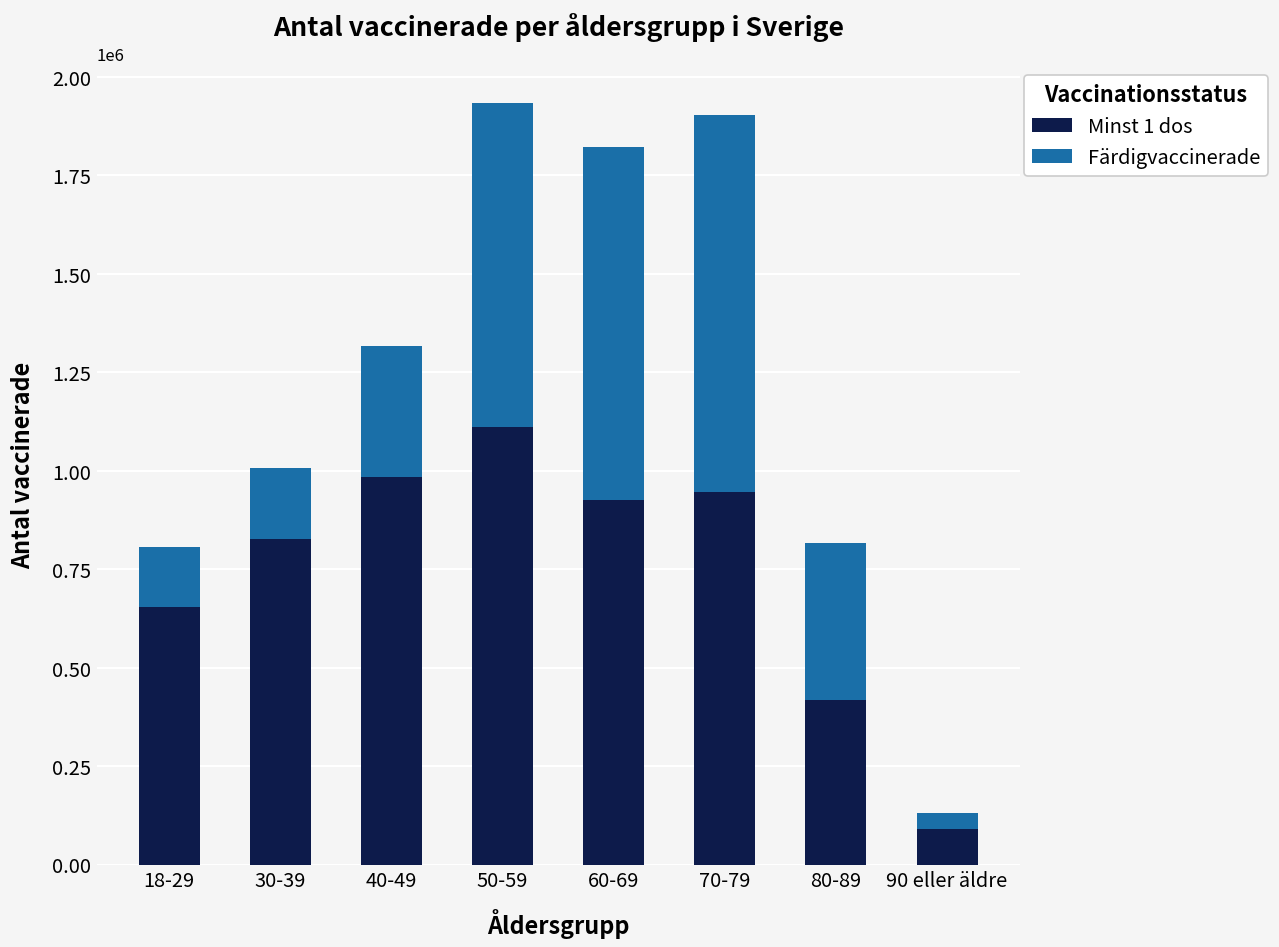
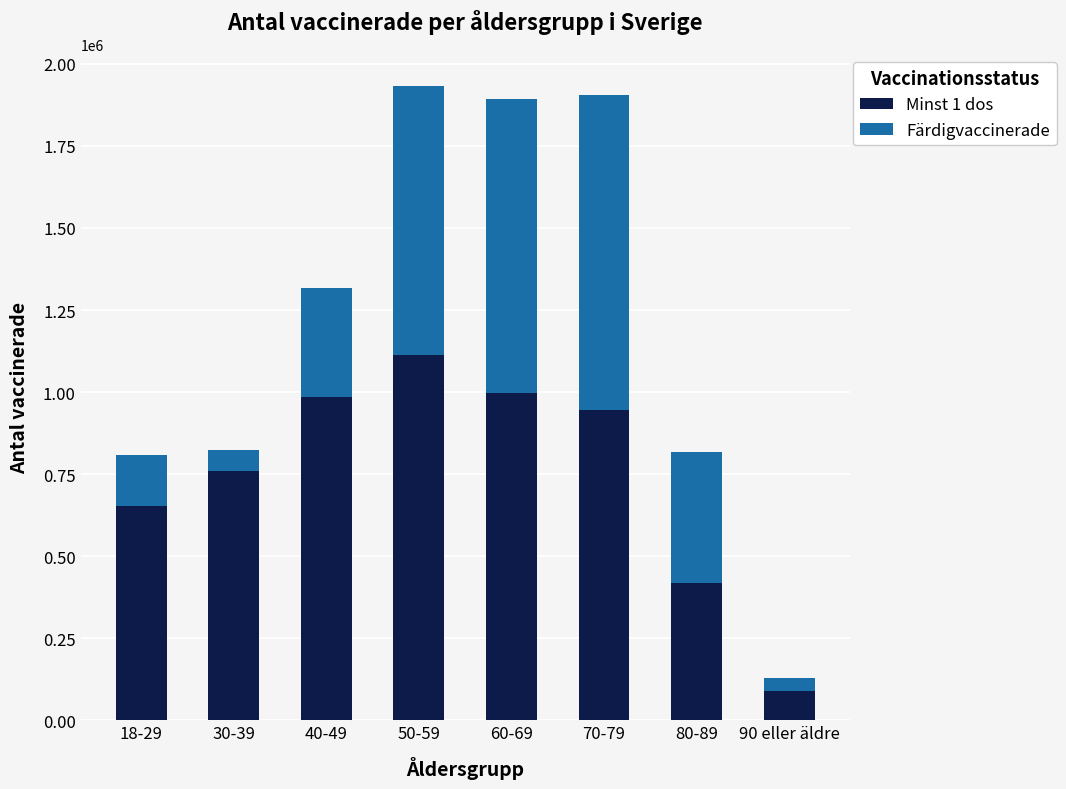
Minst 1 dos, 30-39: 830000 -> 760000
Färdigvaccinerade, 30-39: 180000 -> 60000
Minst 1 dos, 60-69: 930000 -> 1000000
